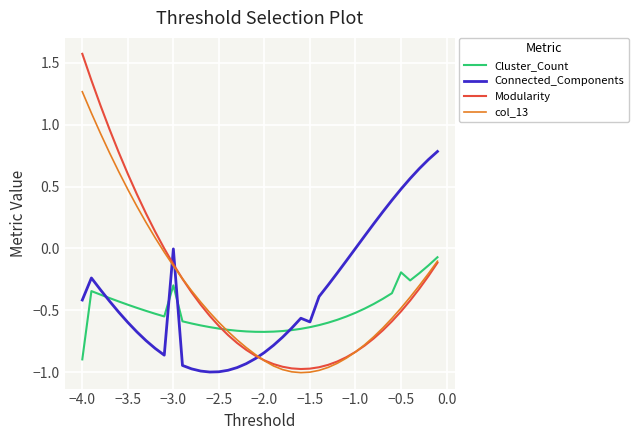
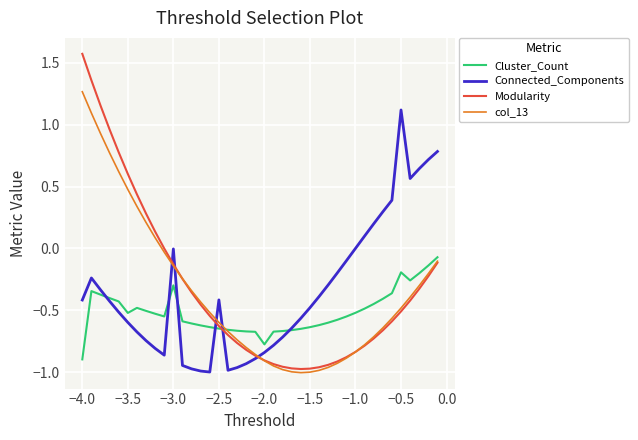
Cluster_Count, −3.5: -0.46 -> -0.52
Connected_Components, −2.5: -1.00 -> -0.42
Cluster_Count, −2.0: -0.67 -> -0.78
Connected_Components, −1.5: -0.59 -> -0.48
Connected_Components, −0.5: 0.48 -> 1.12
